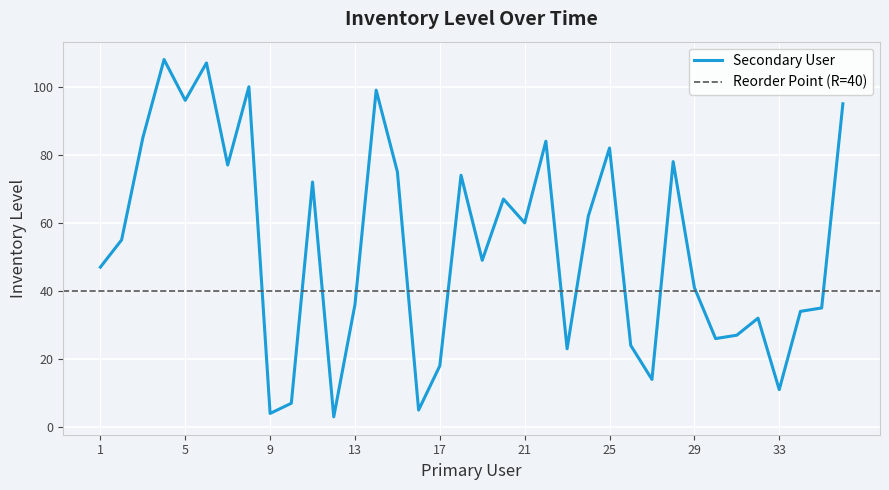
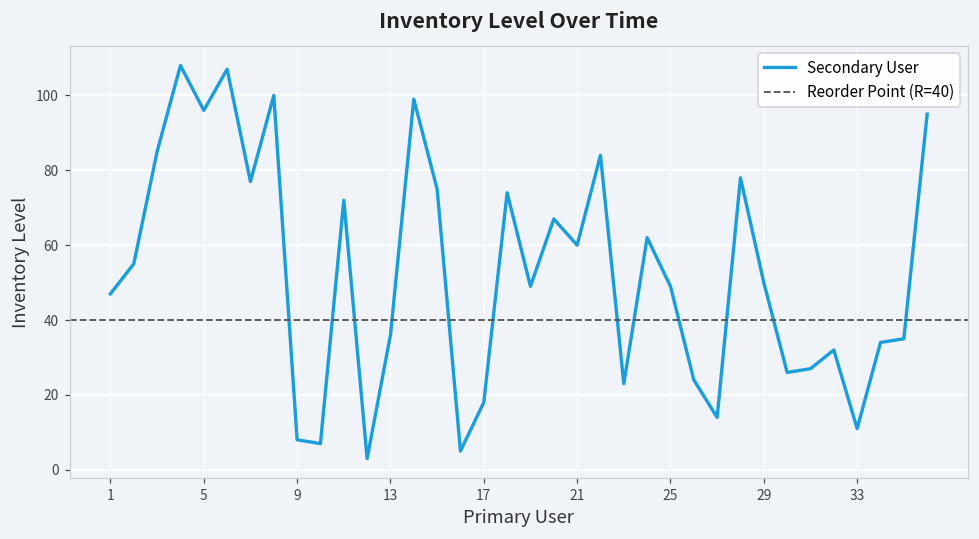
9: 4 -> 8
25: 82 -> 49
29: 41 -> 50
